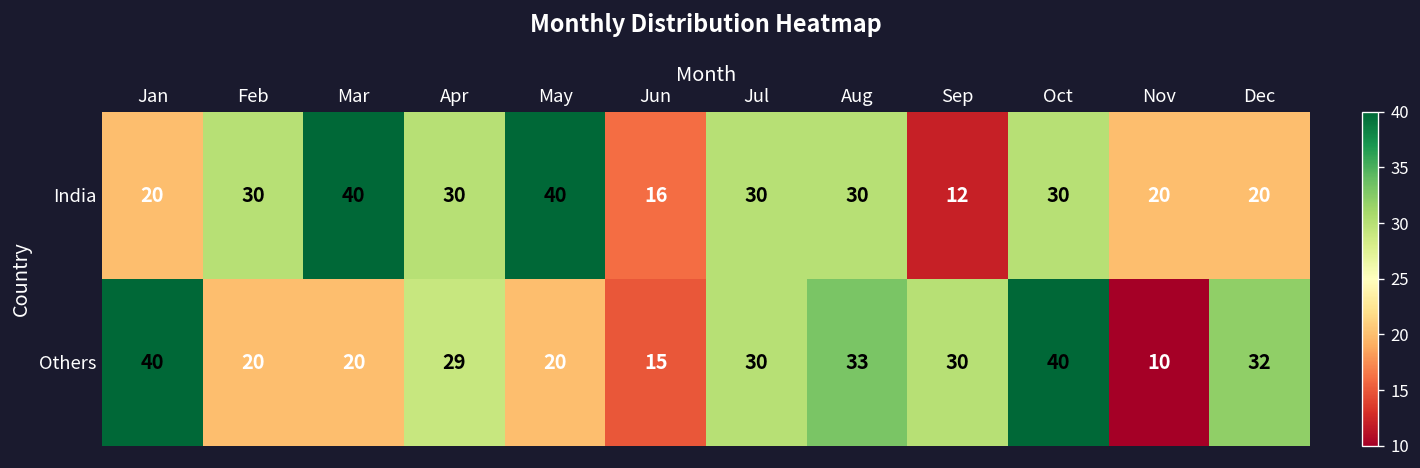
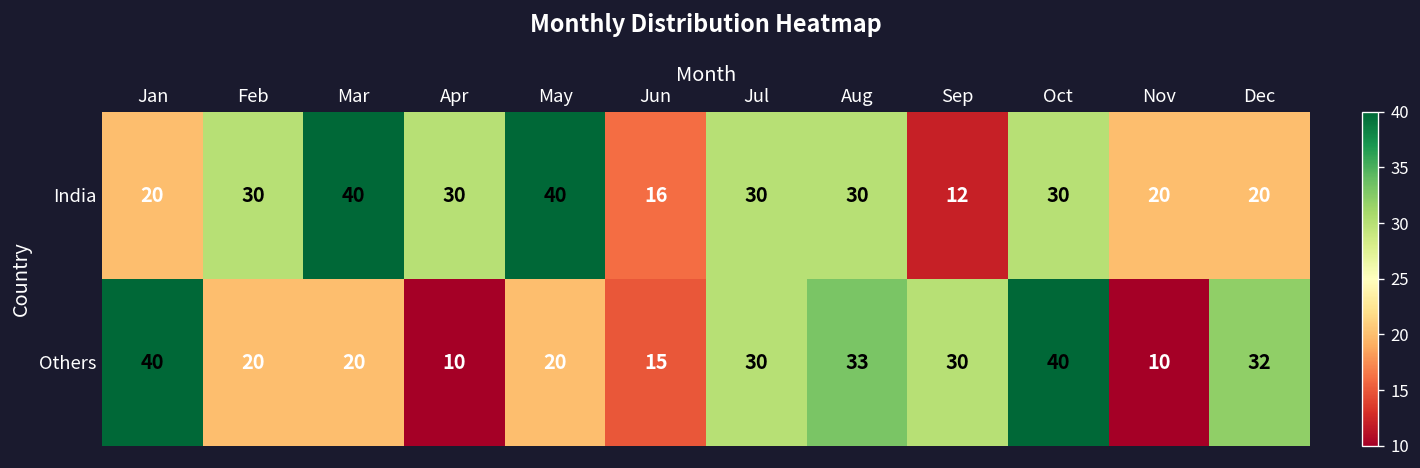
Others, Apr: 29 -> 10
